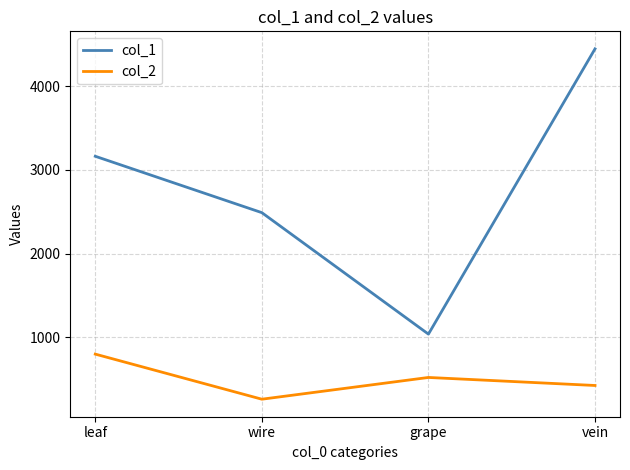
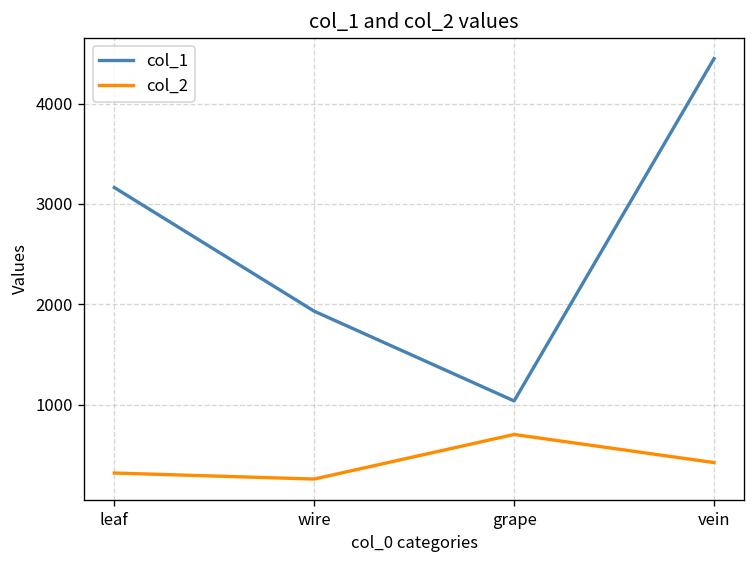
col_2, leaf: 800 -> 300
col_1, wire: 2500 -> 1900
col_2, grape: 500 -> 700
